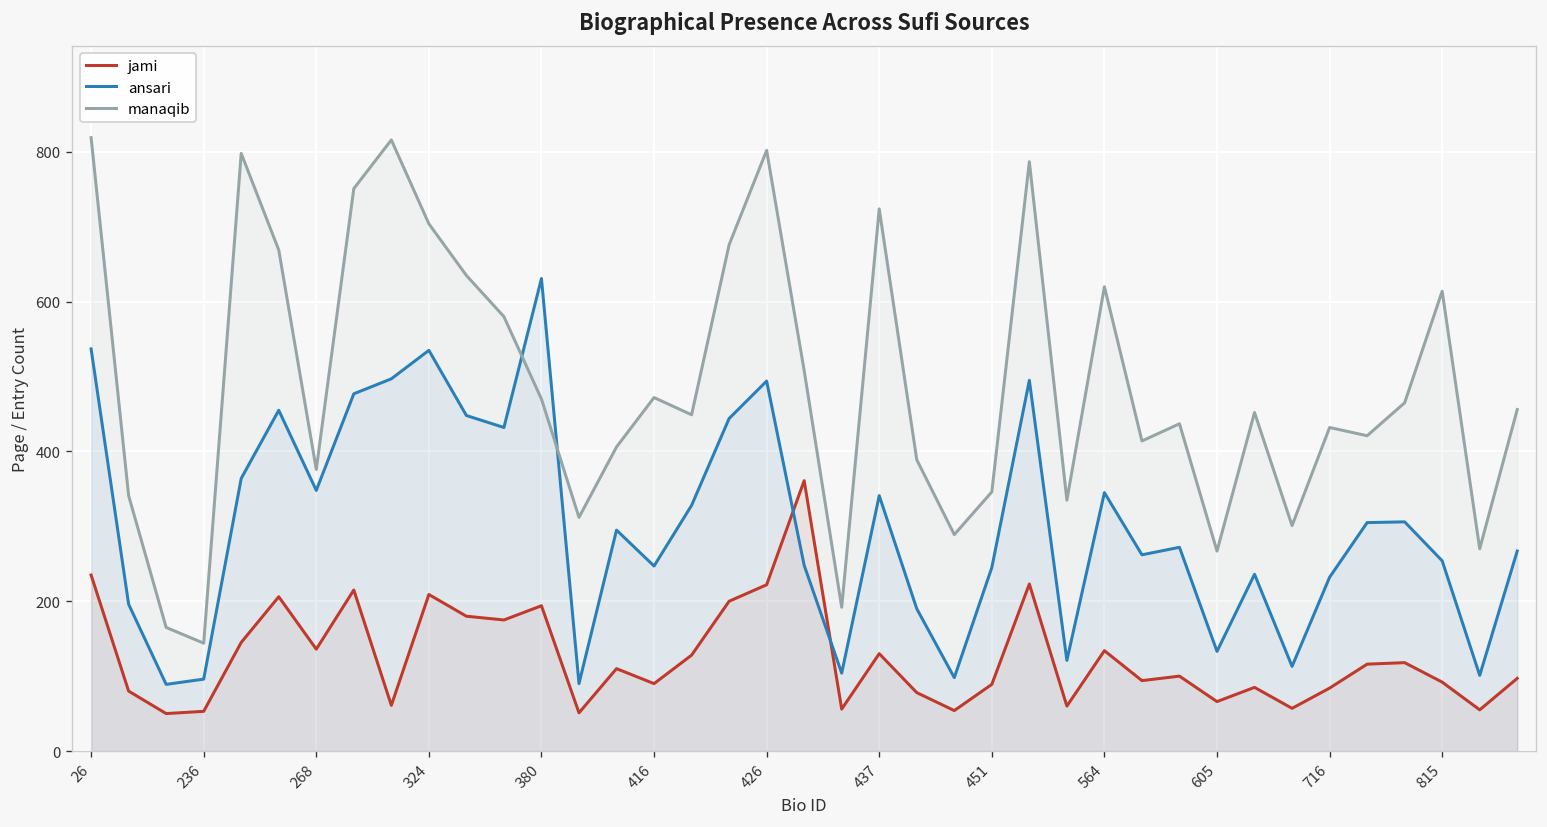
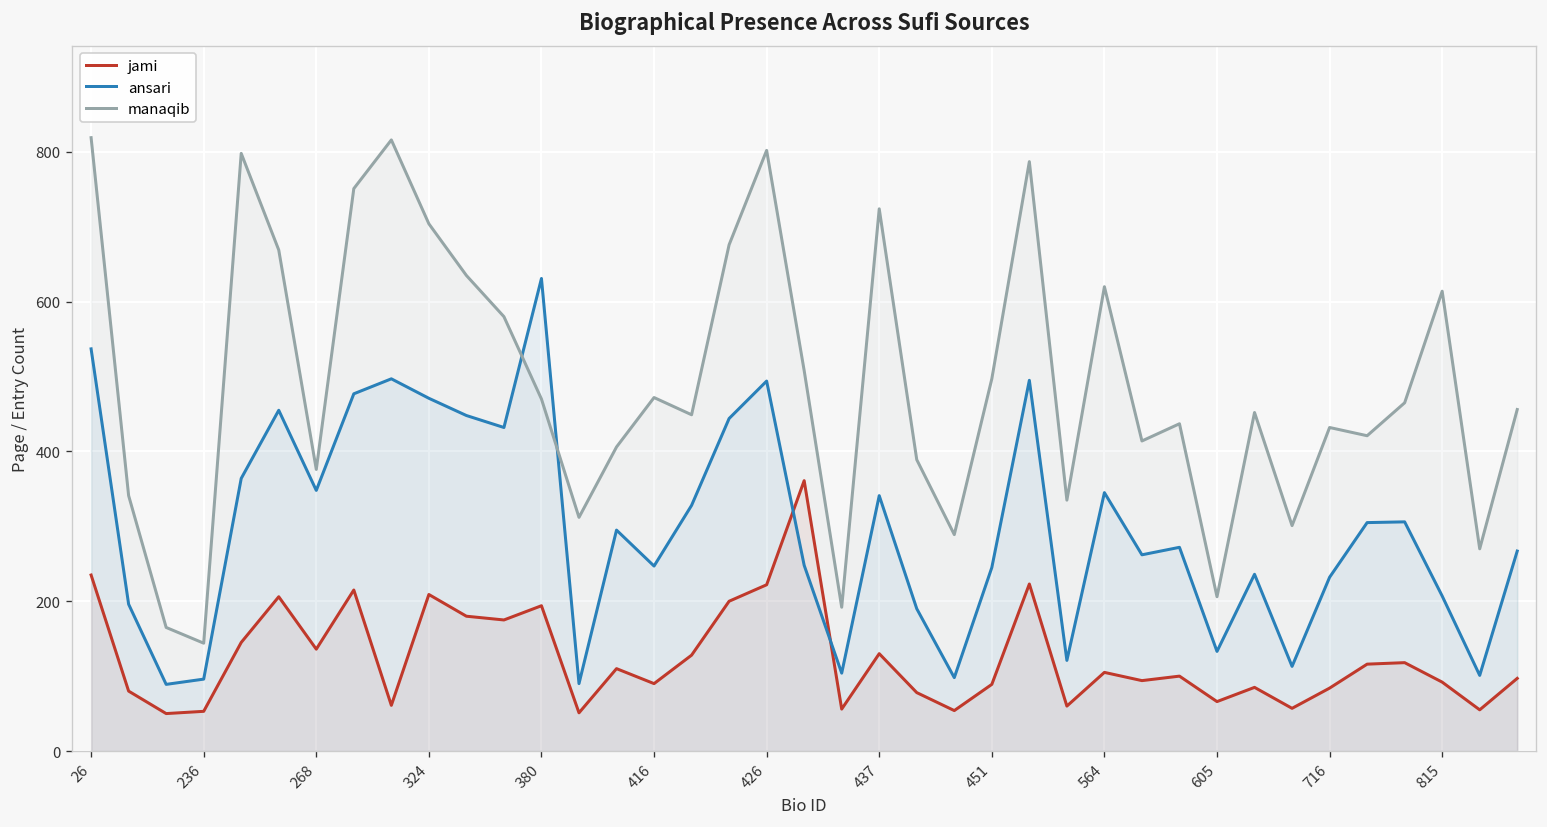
ansari, 324: 540 -> 470
manaqib, 451: 350 -> 500
jami, 564: 130 -> 110
manaqib, 605: 270 -> 210
ansari, 815: 250 -> 210
